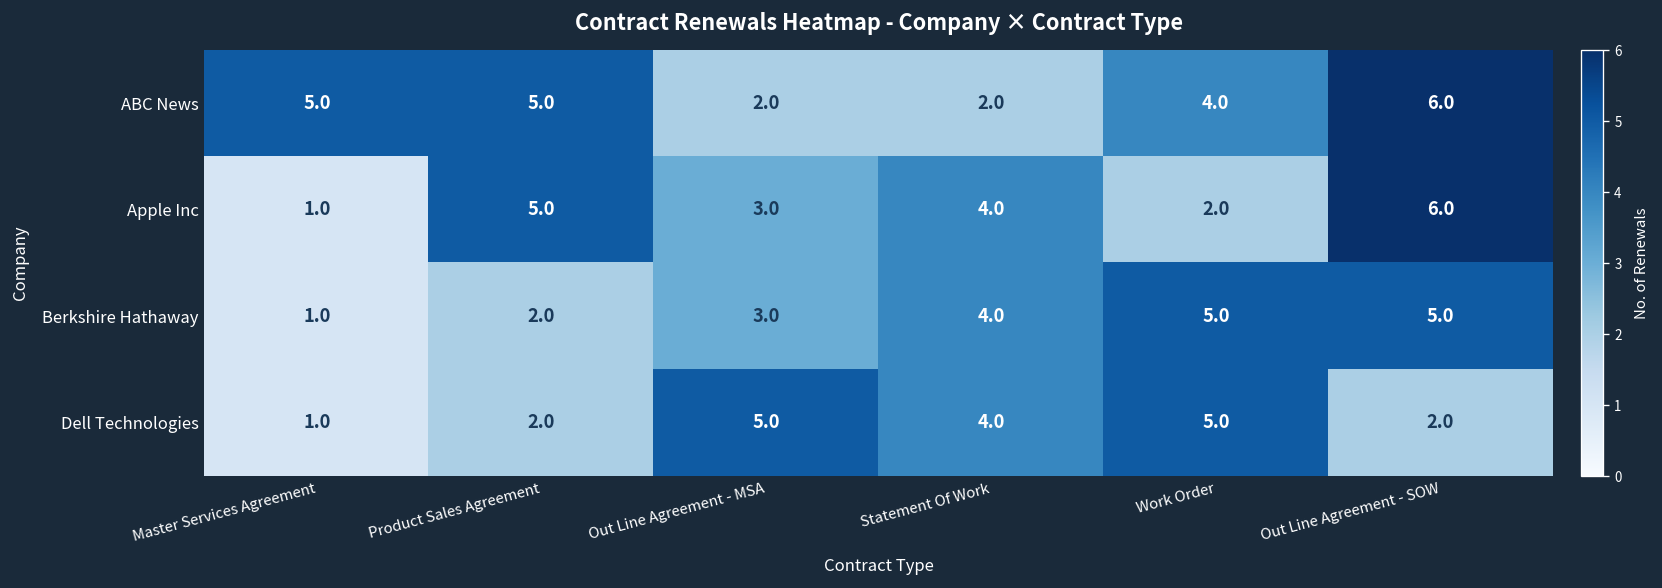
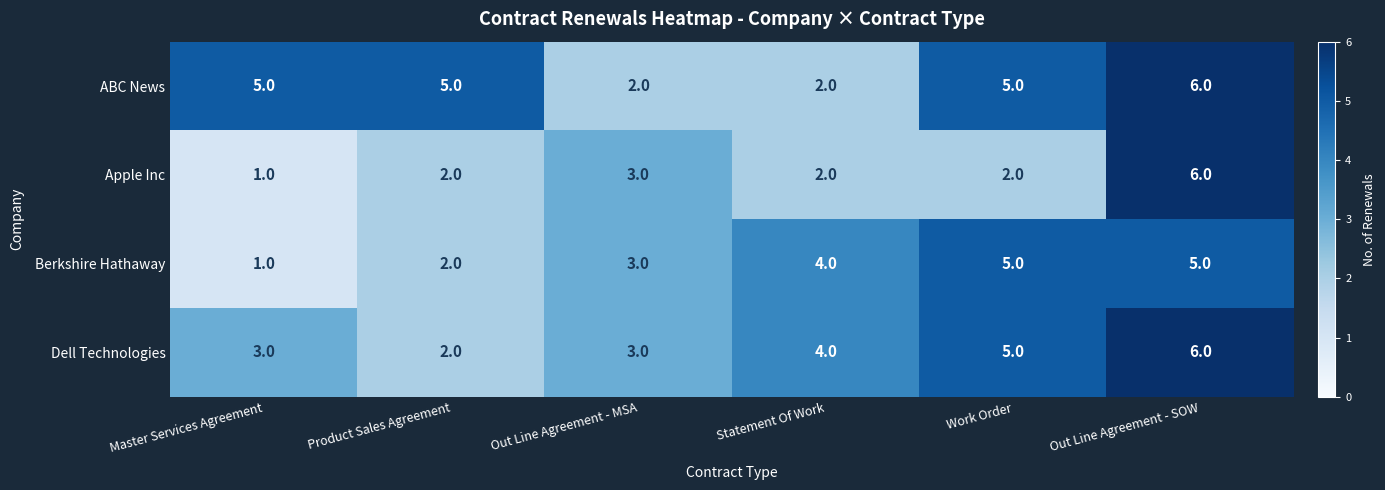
ABC News, Work Order: 4.0 -> 5.0
Apple Inc, Product Sales Agreement: 5.0 -> 2.0
Apple Inc, Statement Of Work: 4.0 -> 2.0
Dell Technologies, Master Services Agreement: 1.0 -> 3.0
Dell Technologies, Out Line Agreement - MSA: 5.0 -> 3.0
Dell Technologies, Out Line Agreement - SOW: 2.0 -> 6.0
